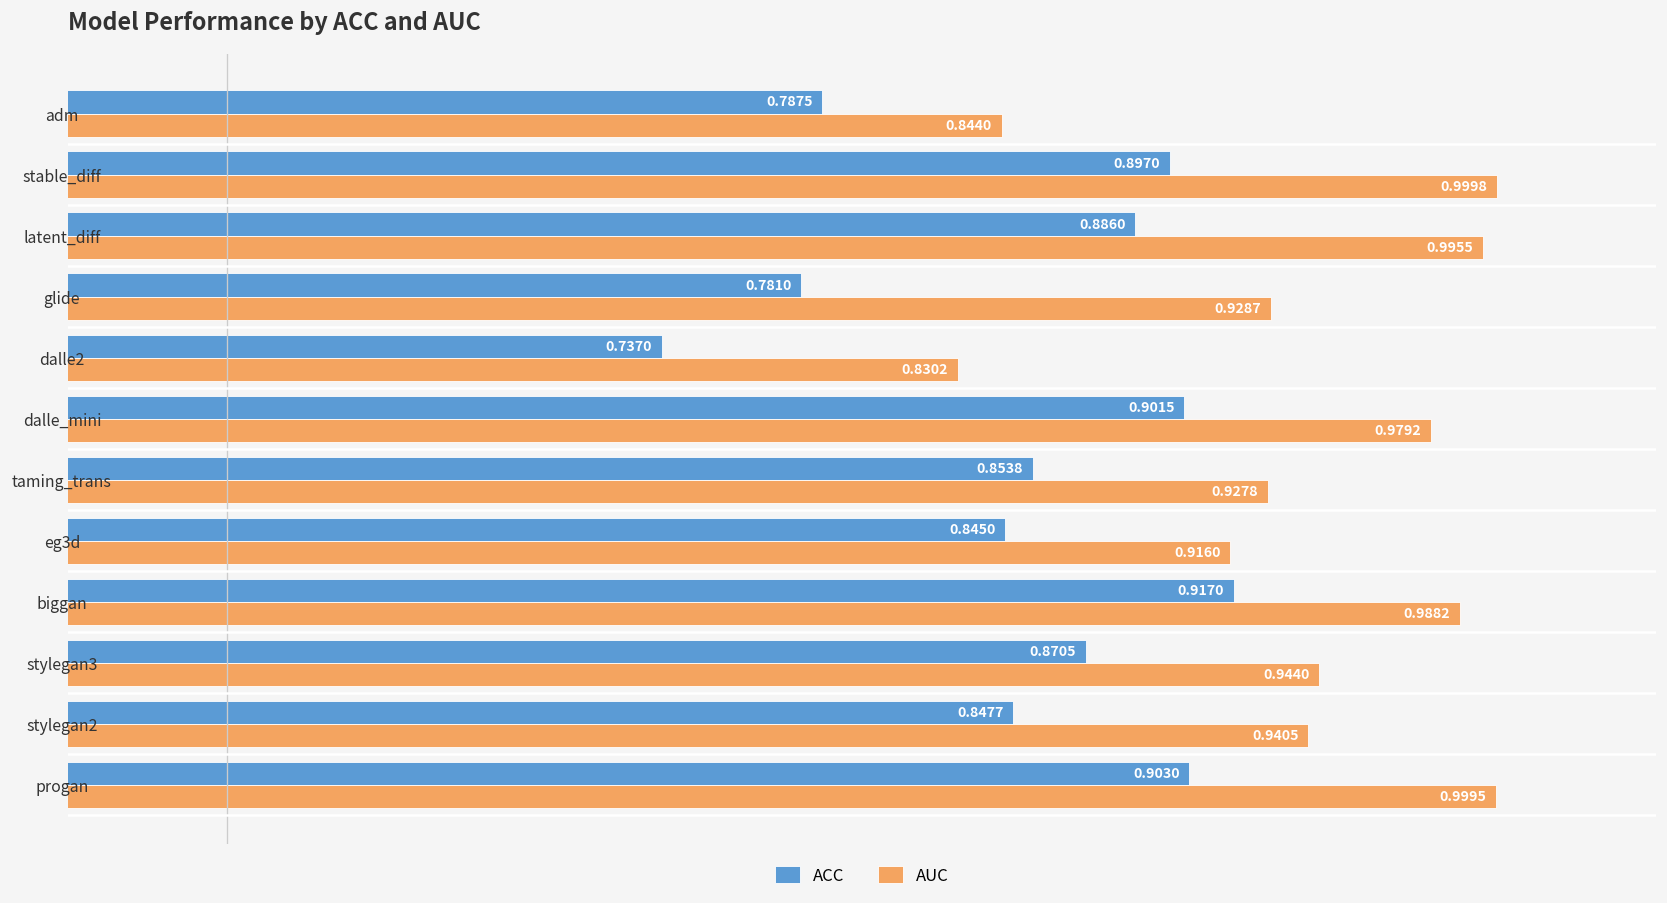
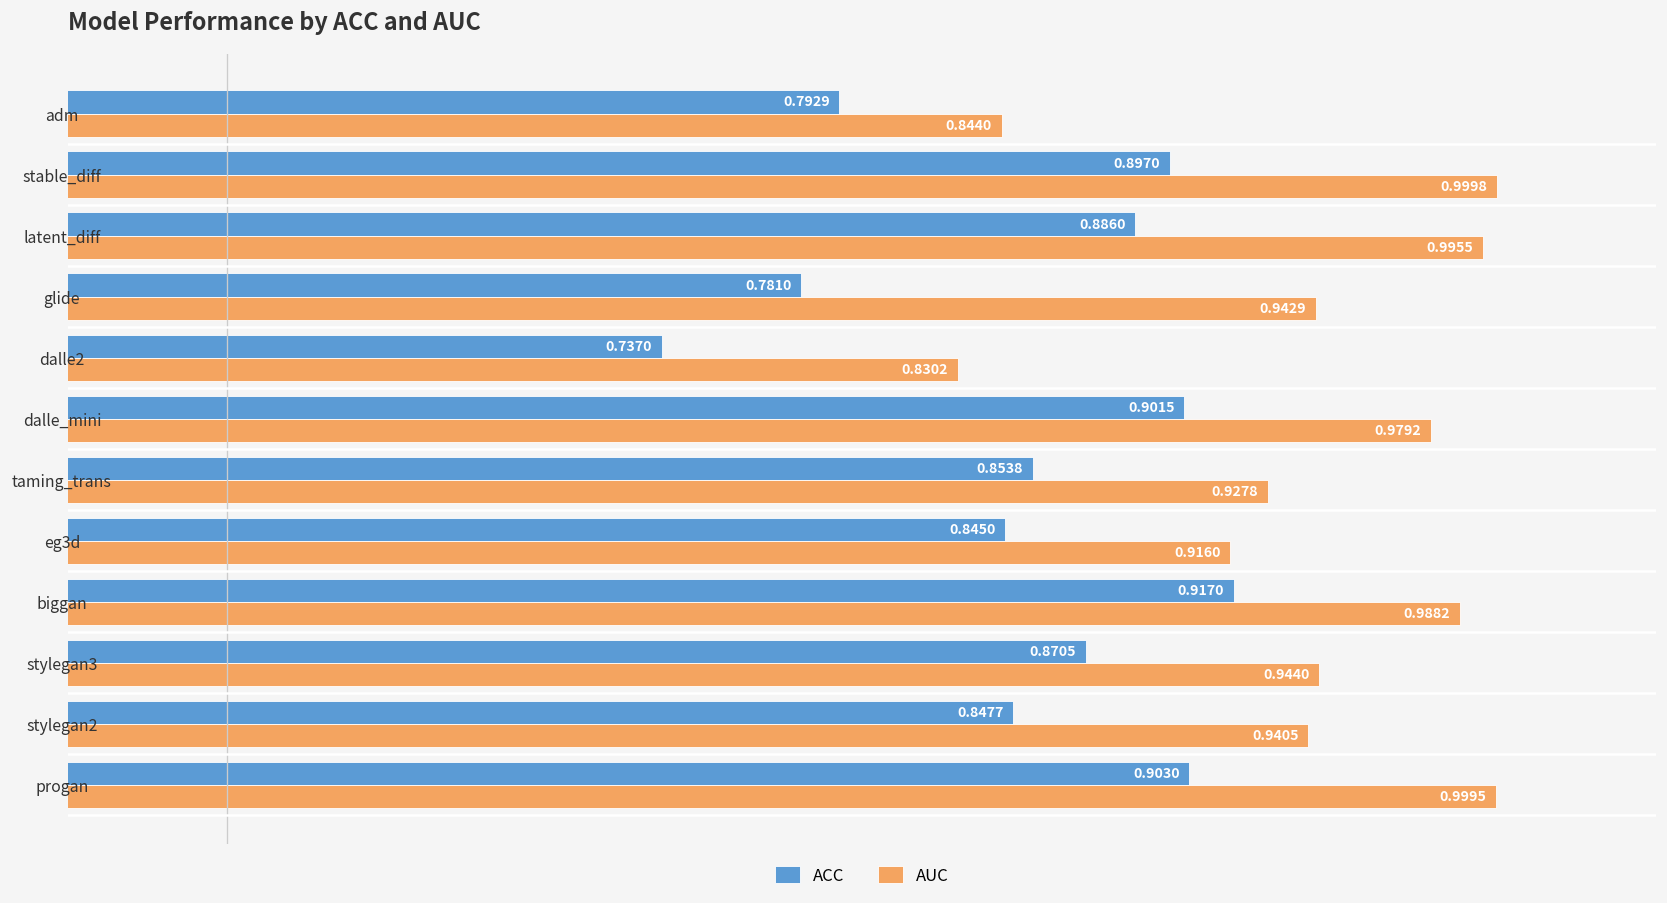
ACC, adm: 0.7875 -> 0.7929
AUC, glide: 0.9287 -> 0.9429
